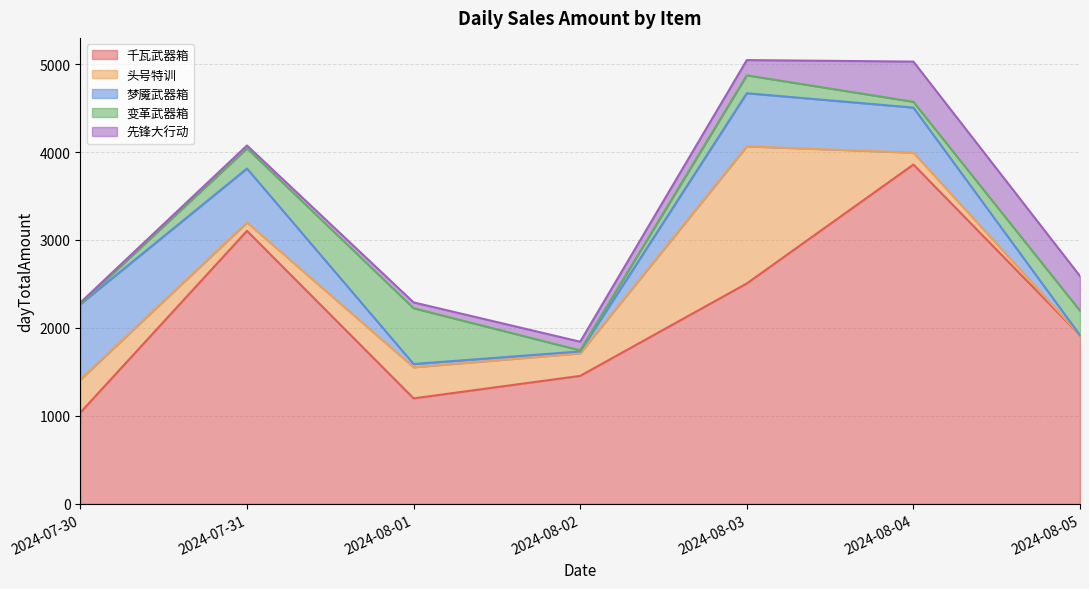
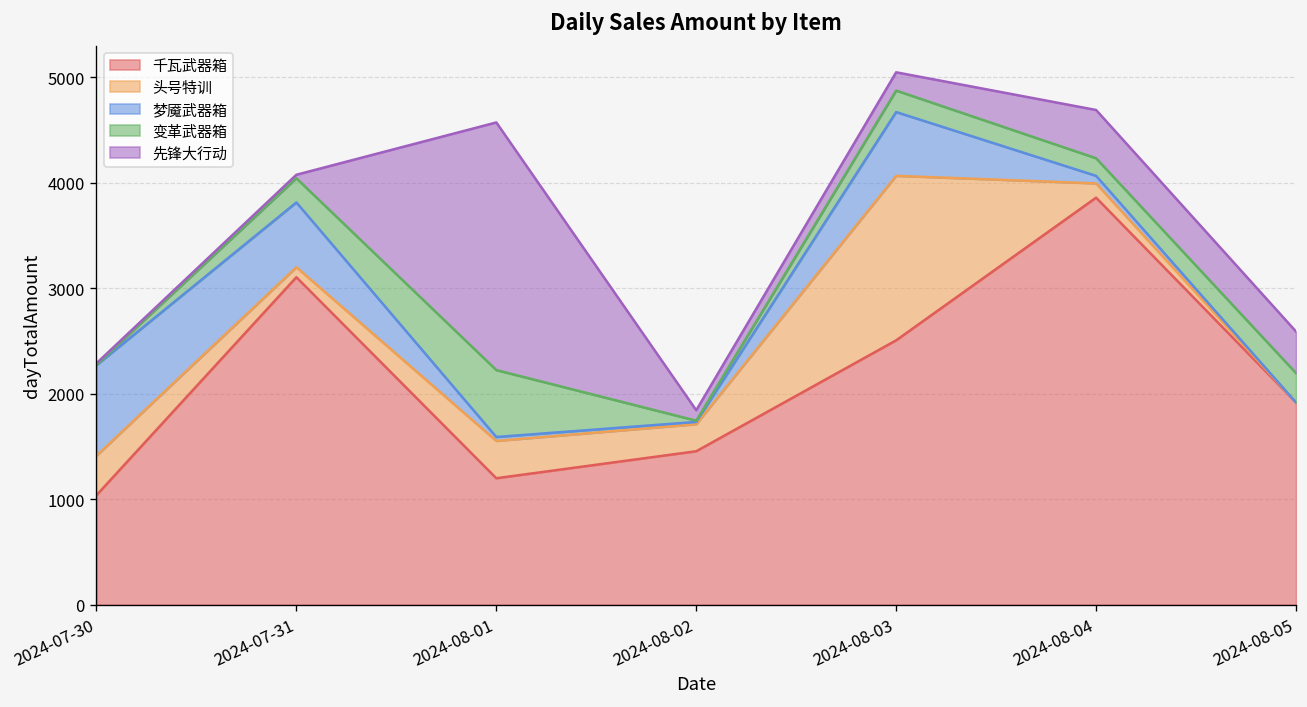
先锋大行动, 2024-08-01: 100 -> 2300
梦魇武器箱, 2024-08-04: 500 -> 100
变革武器箱, 2024-08-04: 100 -> 200
